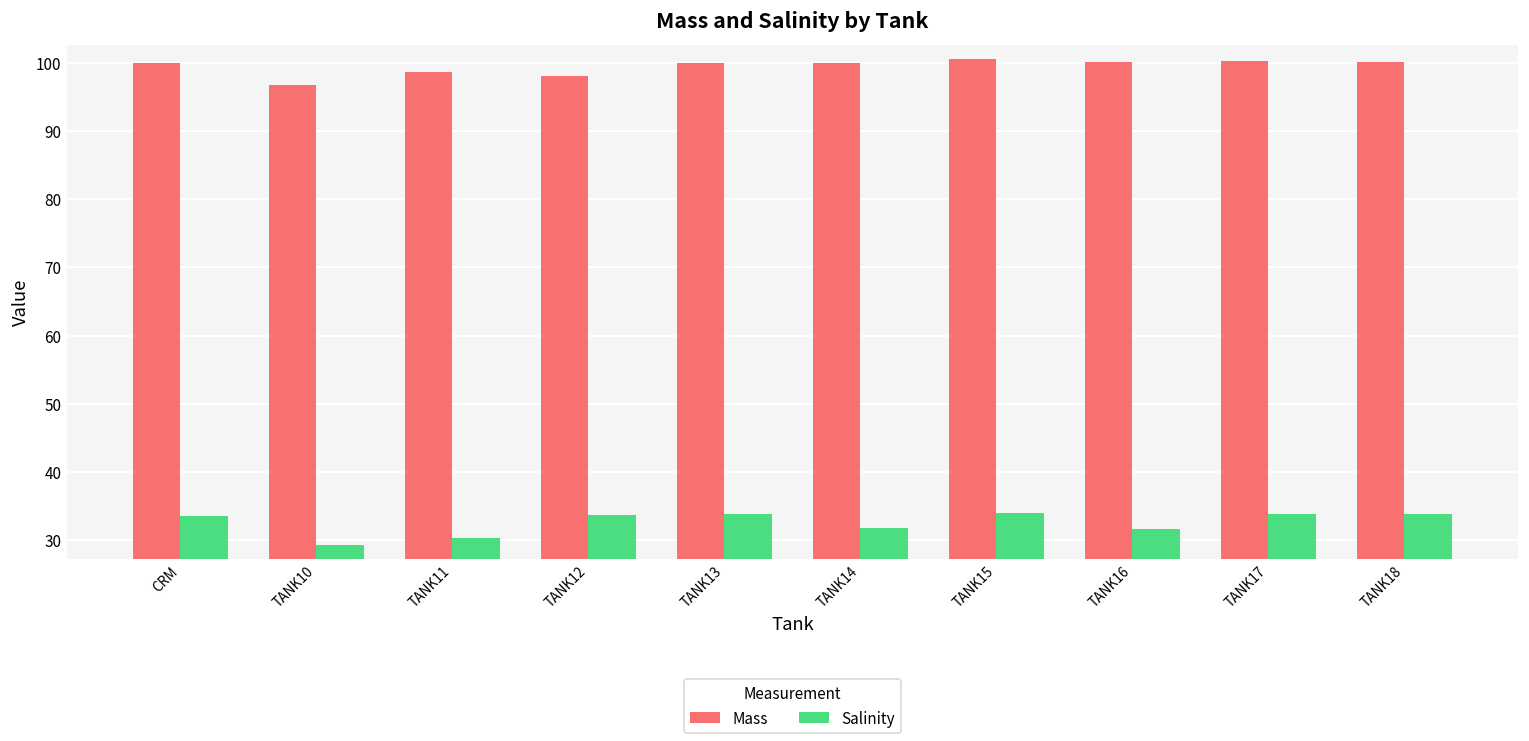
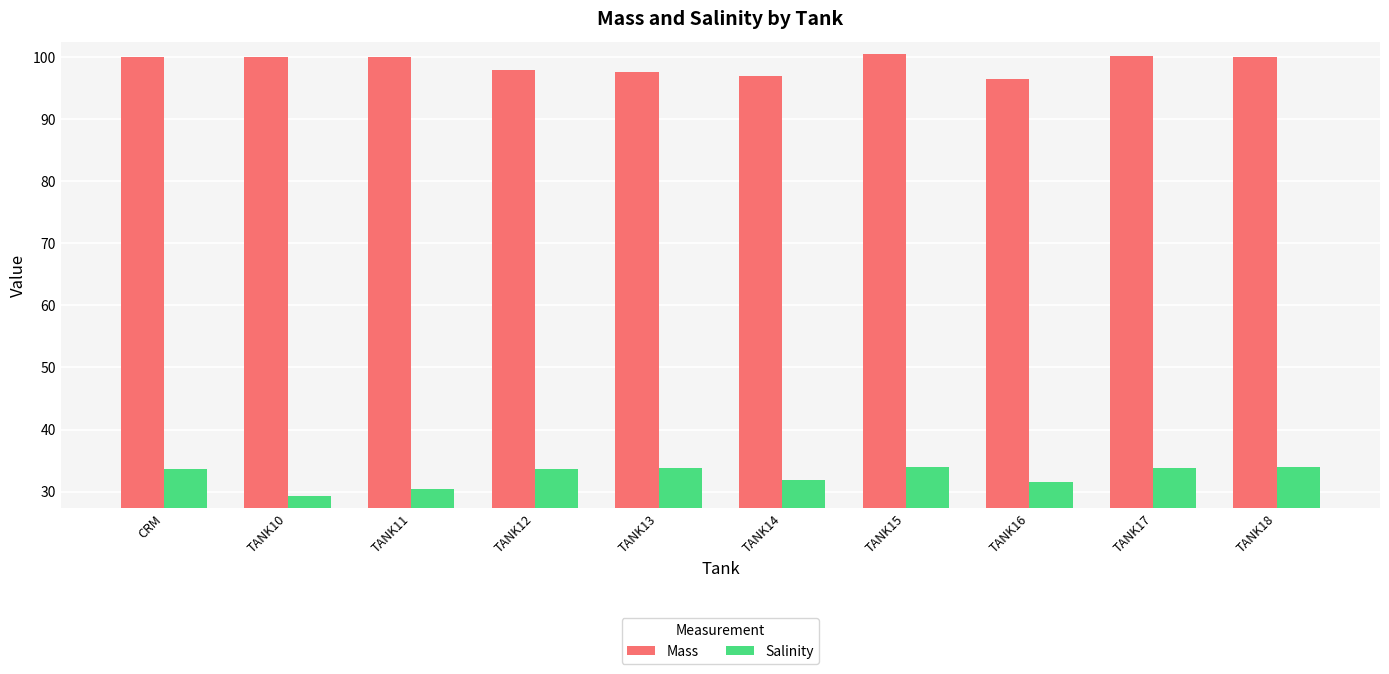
Mass, TANK10: 97 -> 100
Mass, TANK11: 99 -> 100
Mass, TANK13: 100 -> 98
Mass, TANK14: 100 -> 97
Mass, TANK16: 100 -> 97
